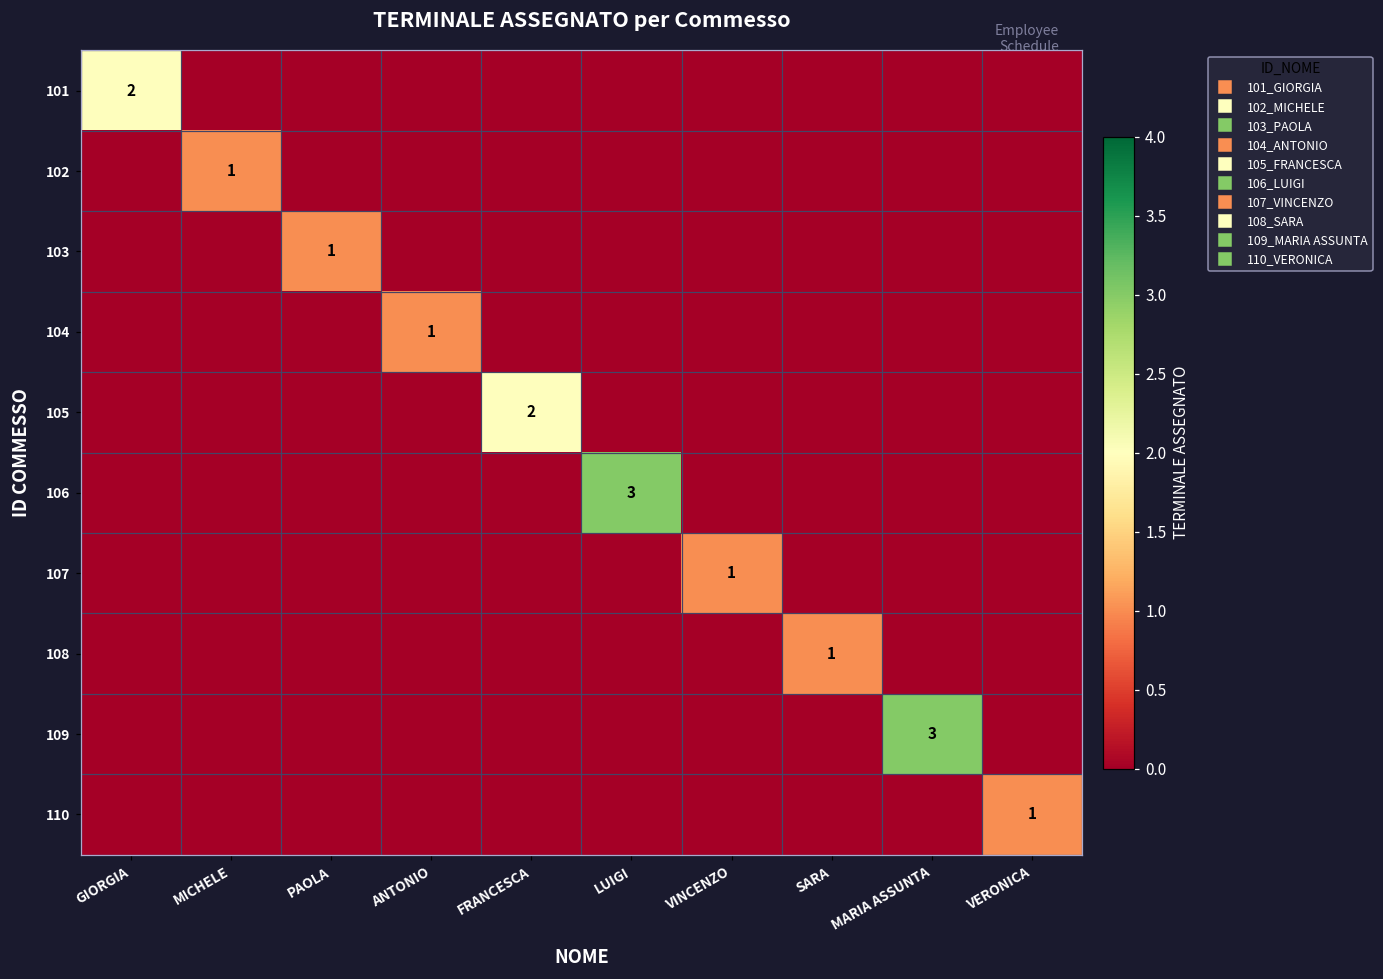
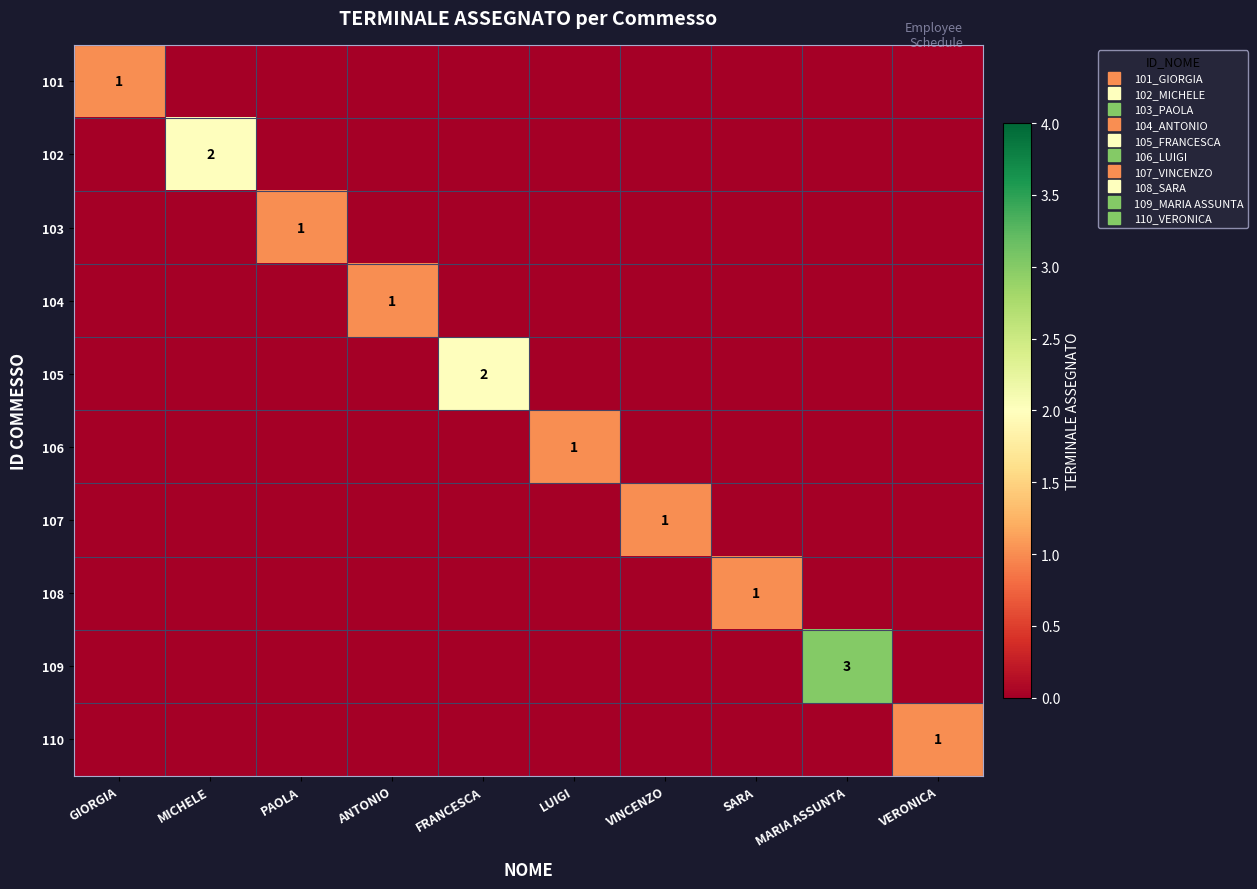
101, GIORGIA: 2 -> 1
102, MICHELE: 1 -> 2
106, LUIGI: 3 -> 1
